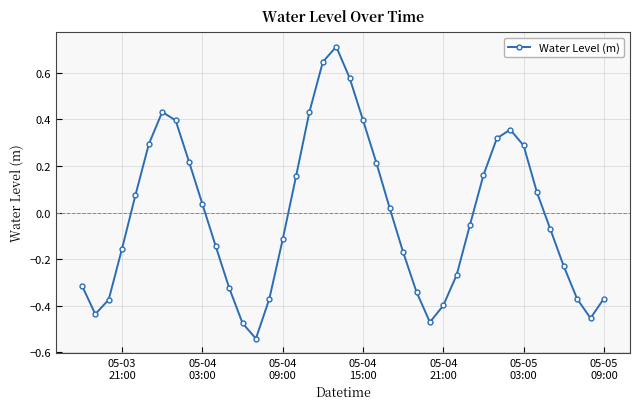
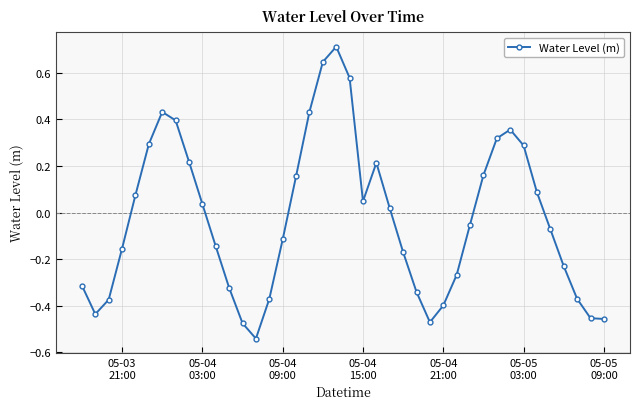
05-04 15:00: 0.40 -> 0.05
05-05 09:00: -0.37 -> -0.46
